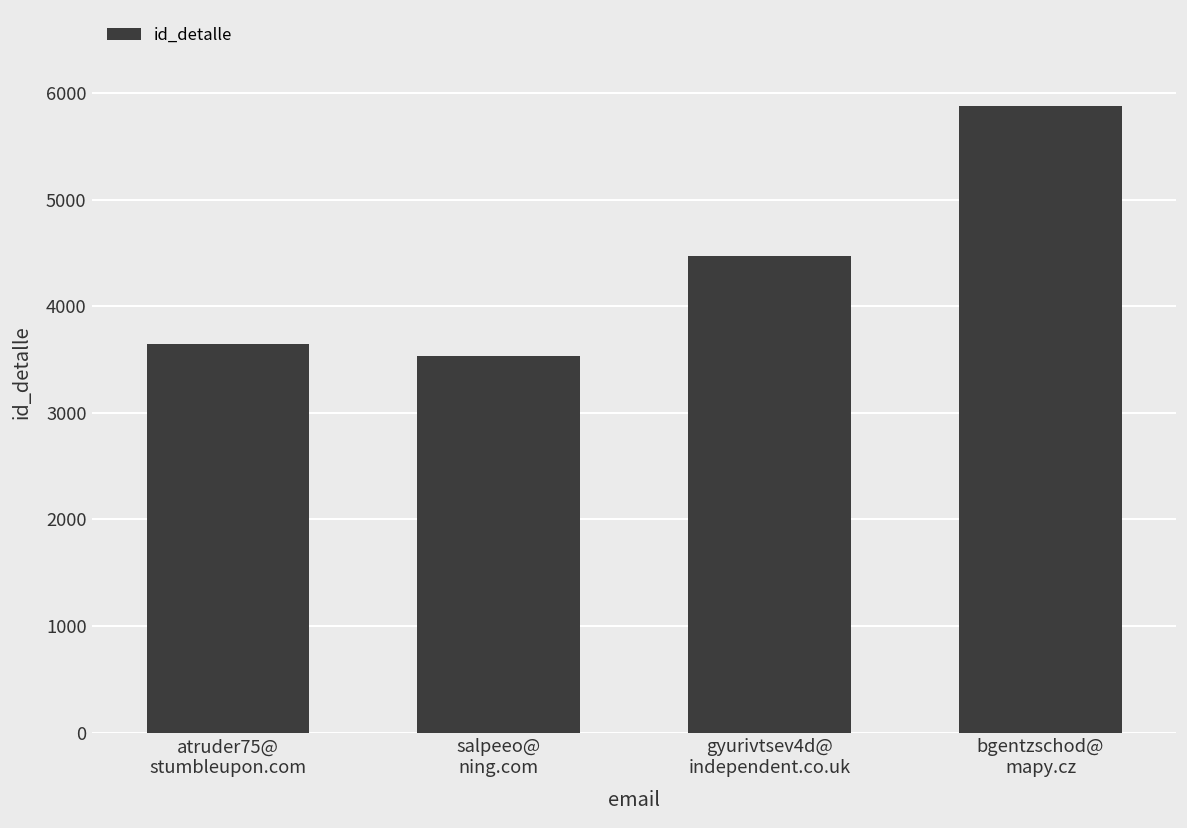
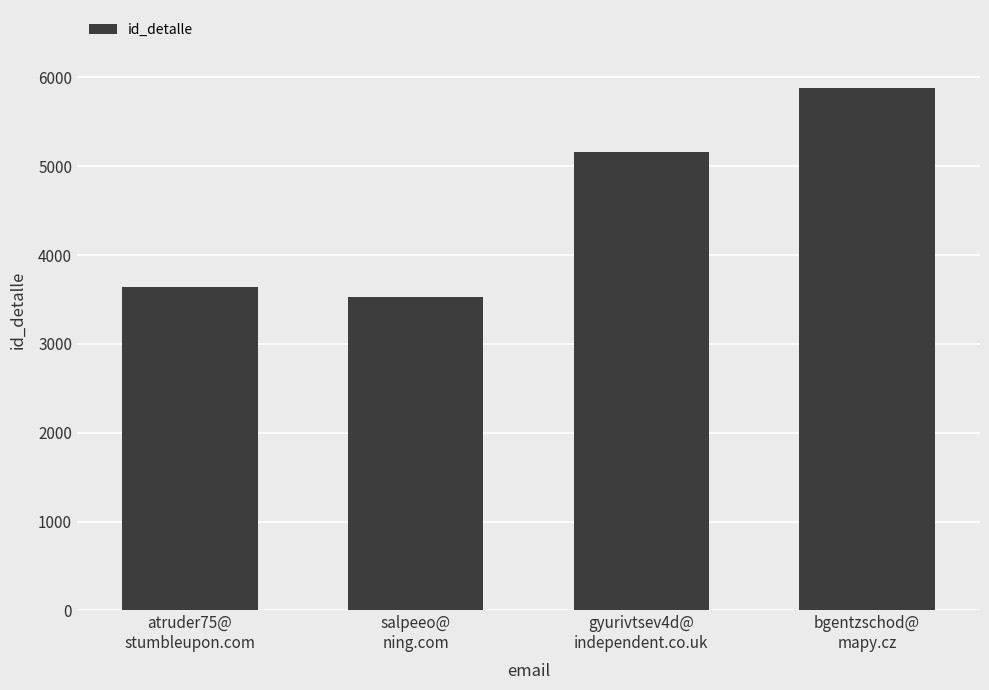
gyurivtsev4d@ independent.co.uk: 4500 -> 5200
